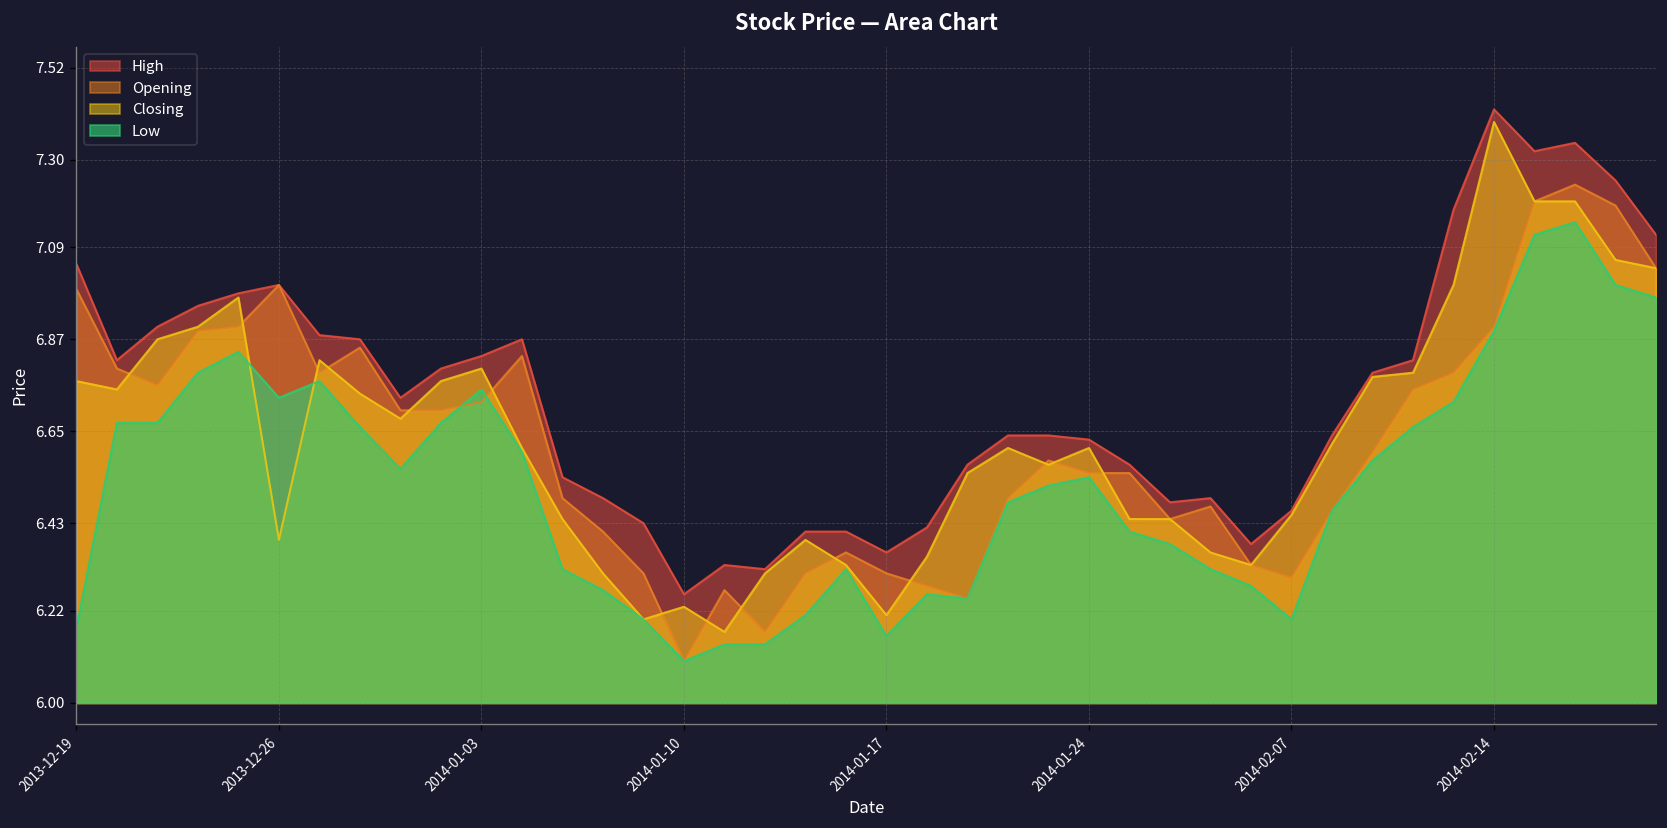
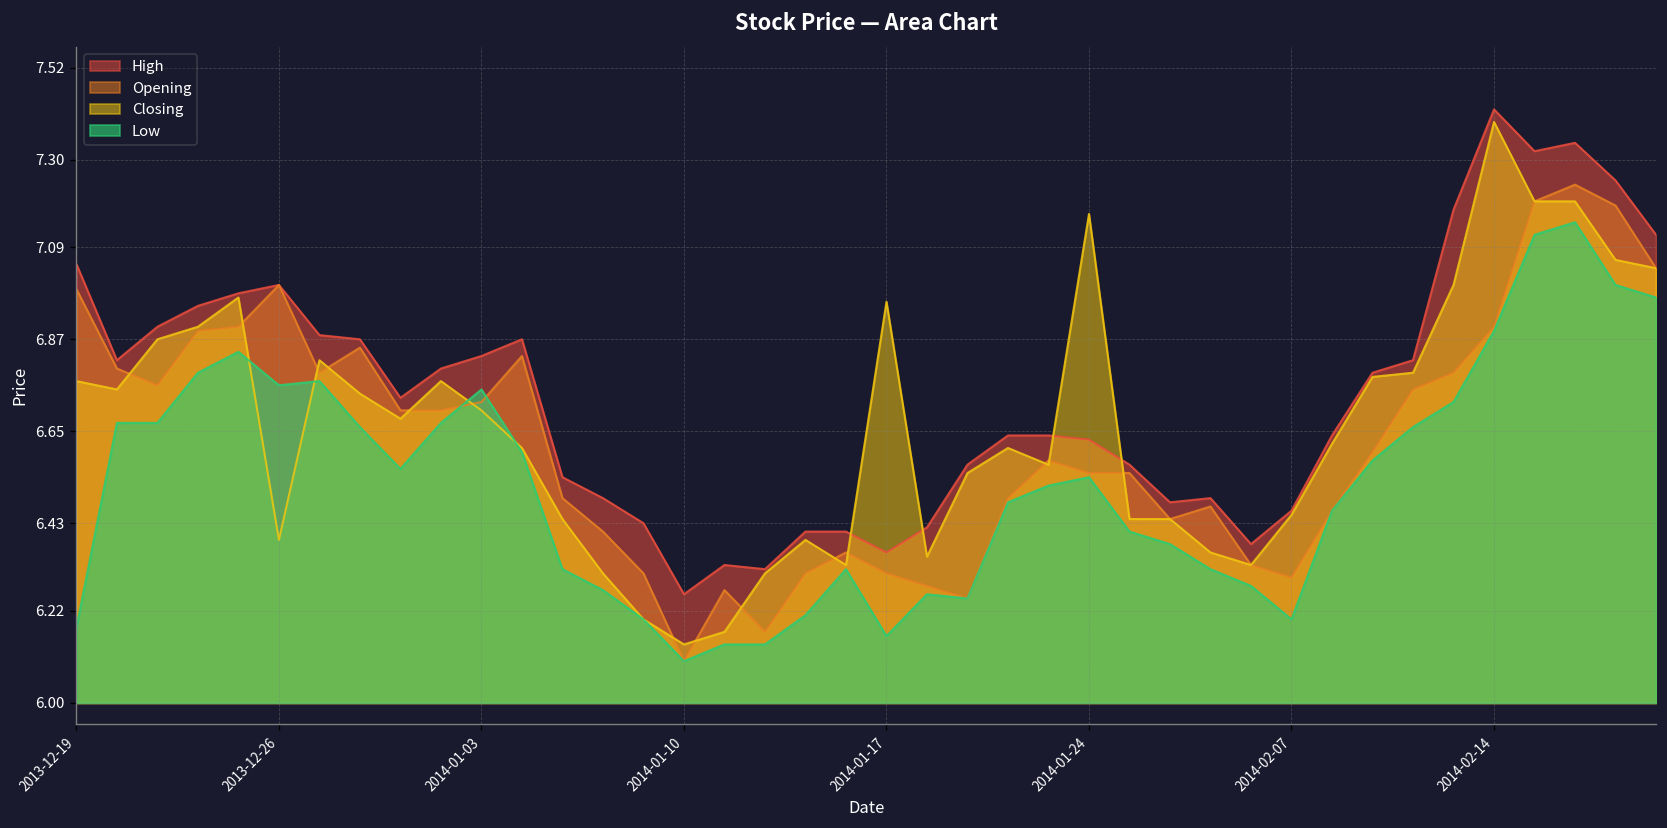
Low, 2013-12-26: 6.73 -> 6.76
Closing, 2014-01-03: 6.8 -> 6.7
Closing, 2014-01-10: 6.23 -> 6.14
Closing, 2014-01-17: 6.21 -> 6.96
Closing, 2014-01-24: 6.61 -> 7.17
